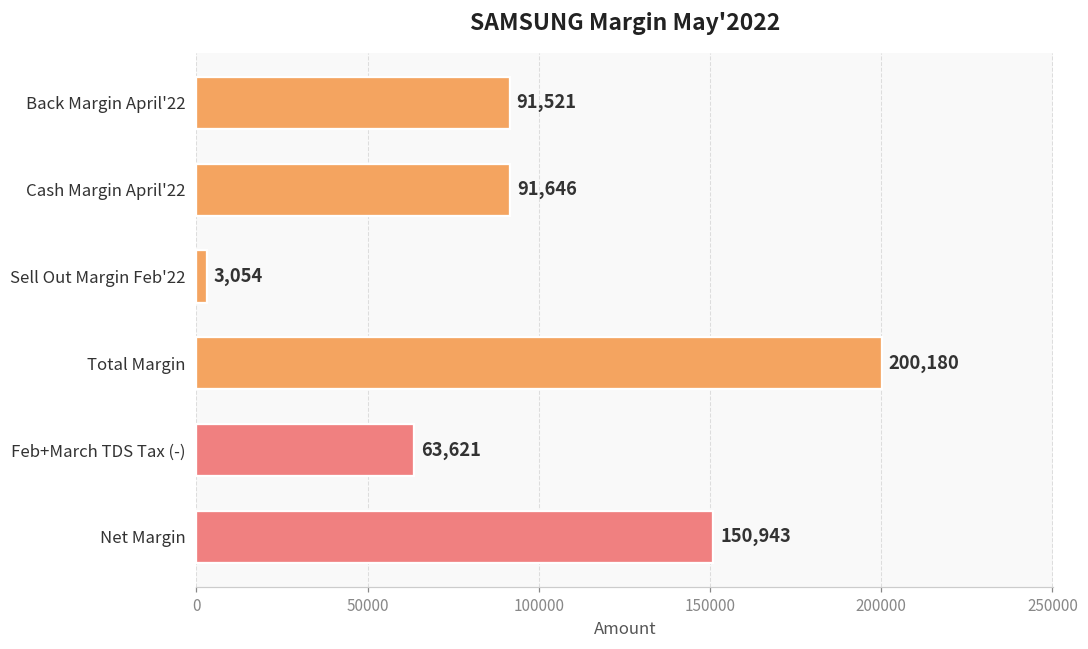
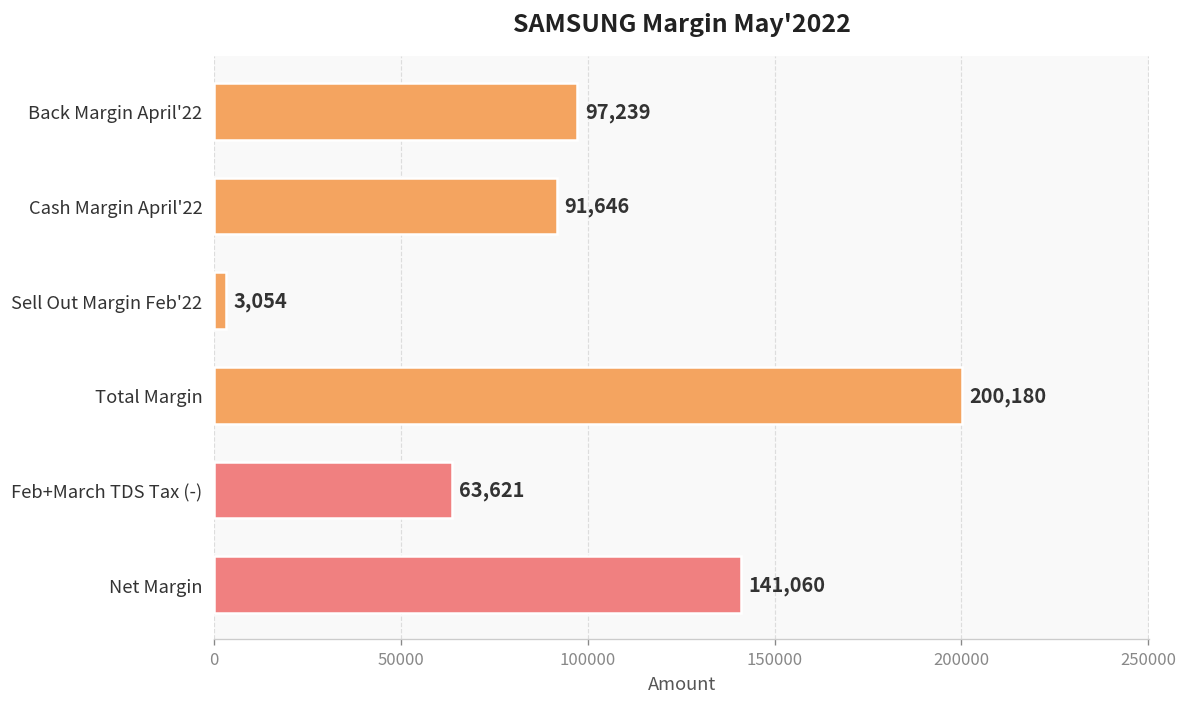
Back Margin April'22: 91,521 -> 97,239
Net Margin: 150,943 -> 141,060
